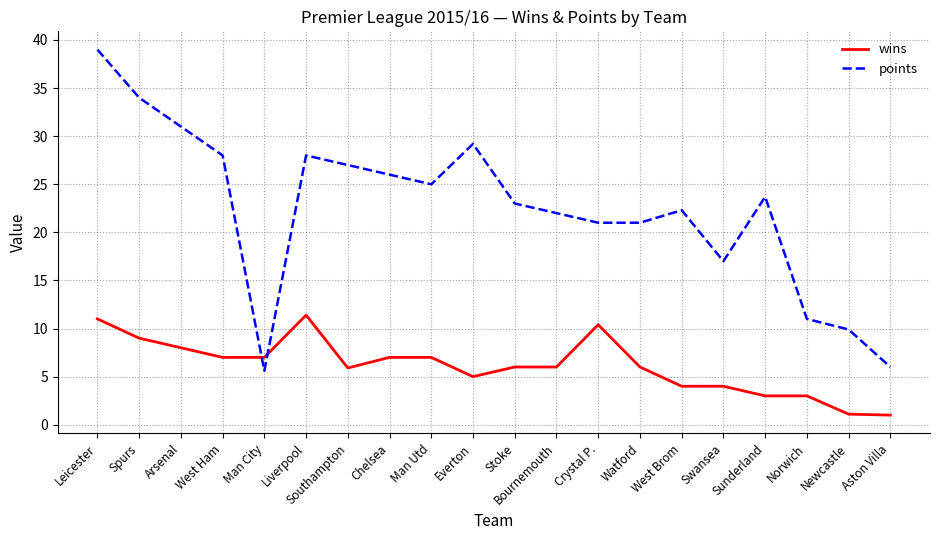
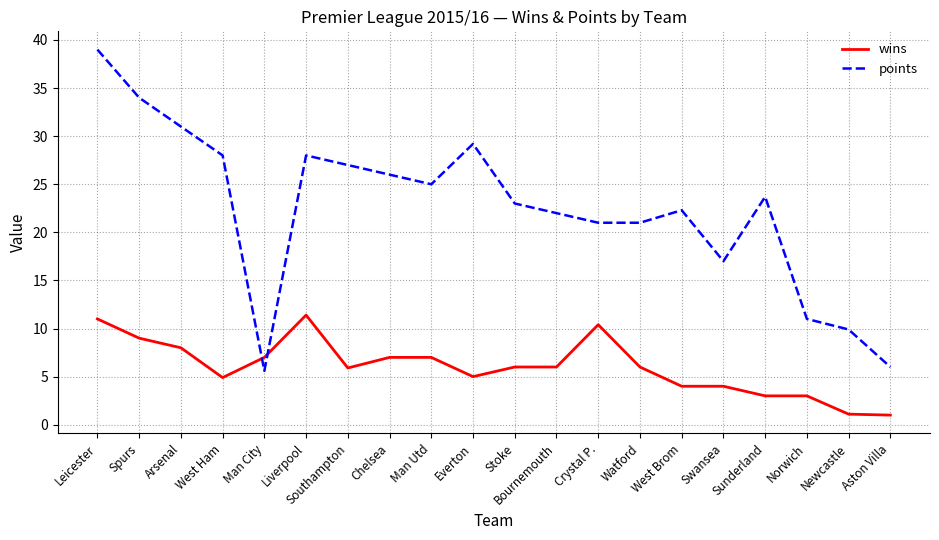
wins, West Ham: 7 -> 5
